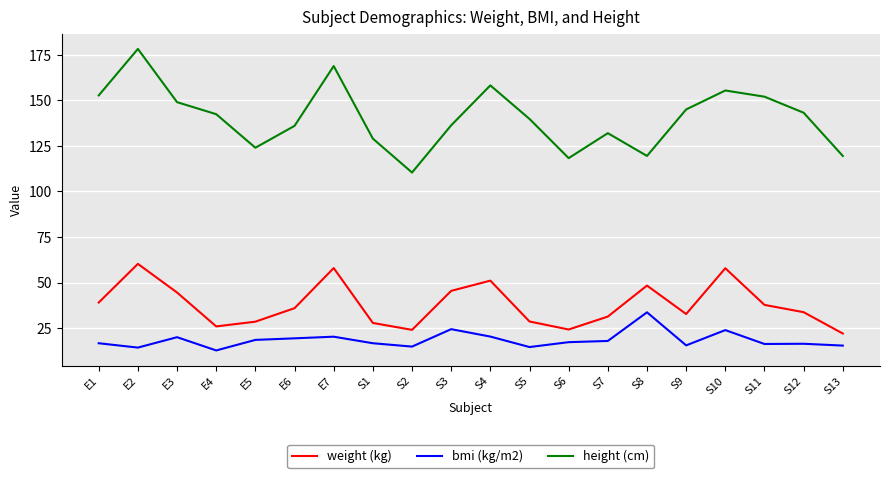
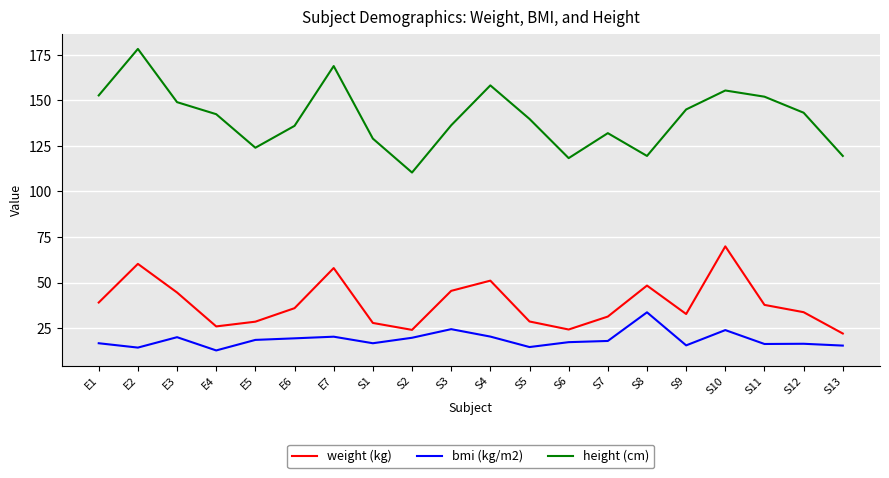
bmi (kg/m2), S2: 15 -> 20
weight (kg), S10: 58 -> 70
